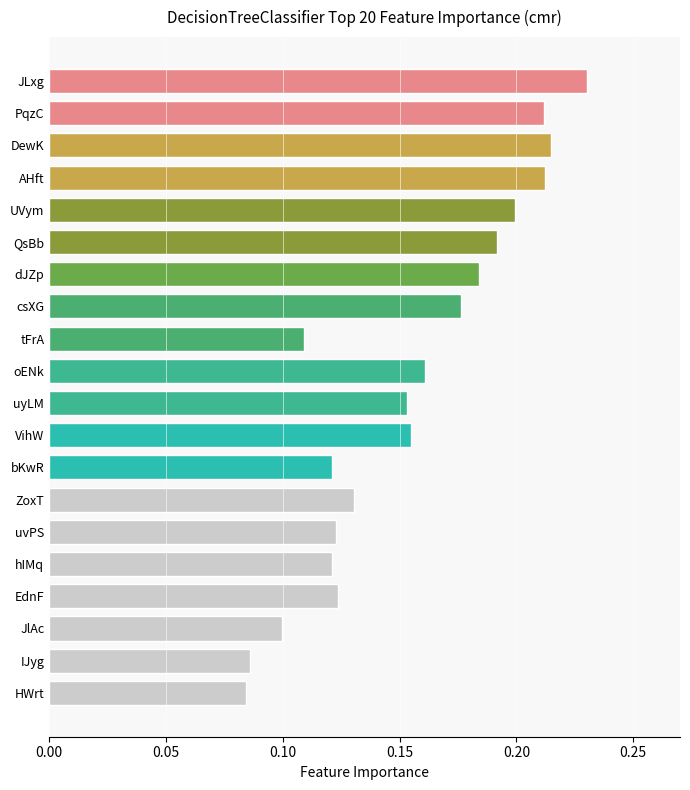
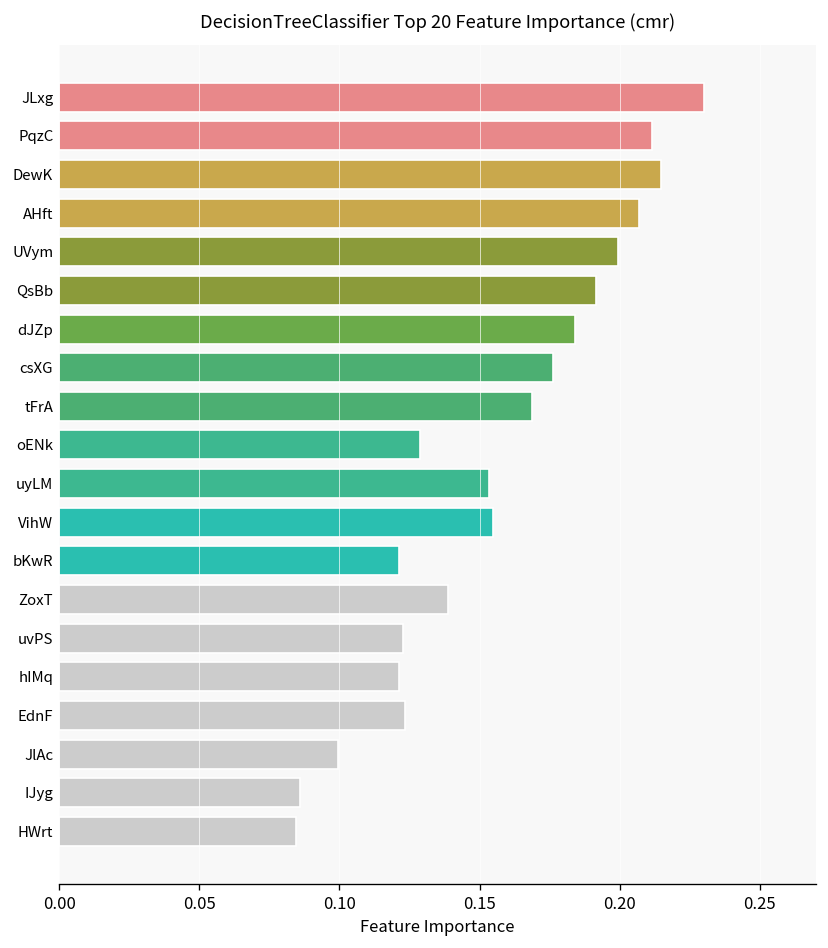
AHft: 0.212 -> 0.207
tFrA: 0.109 -> 0.169
oENk: 0.161 -> 0.129
ZoxT: 0.130 -> 0.139
